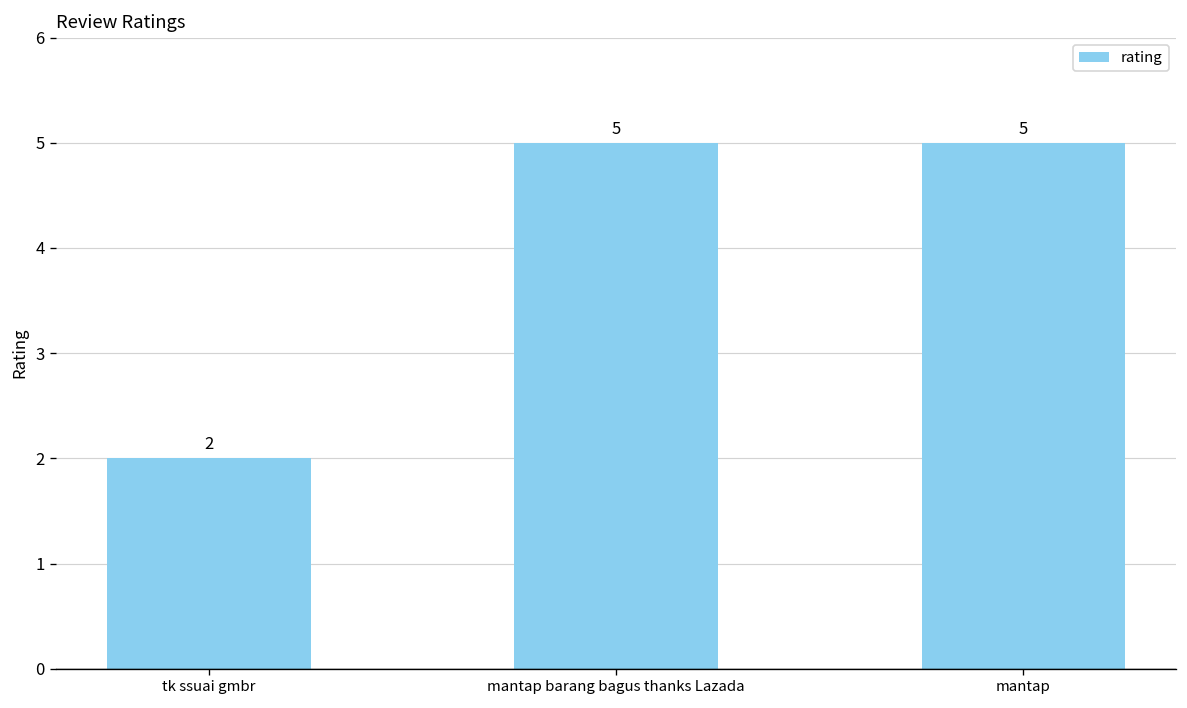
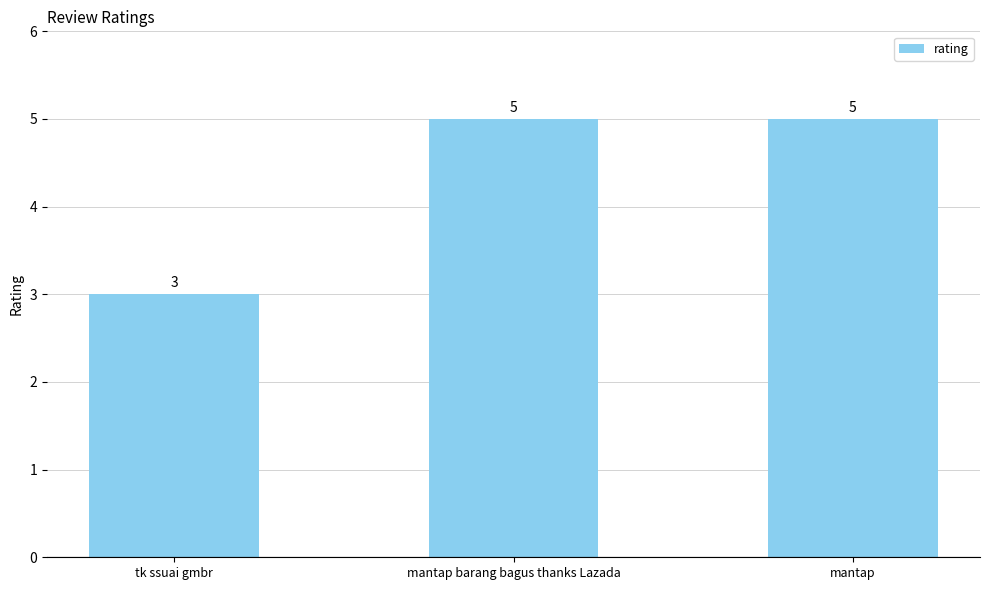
tk ssuai gmbr: 2 -> 3
